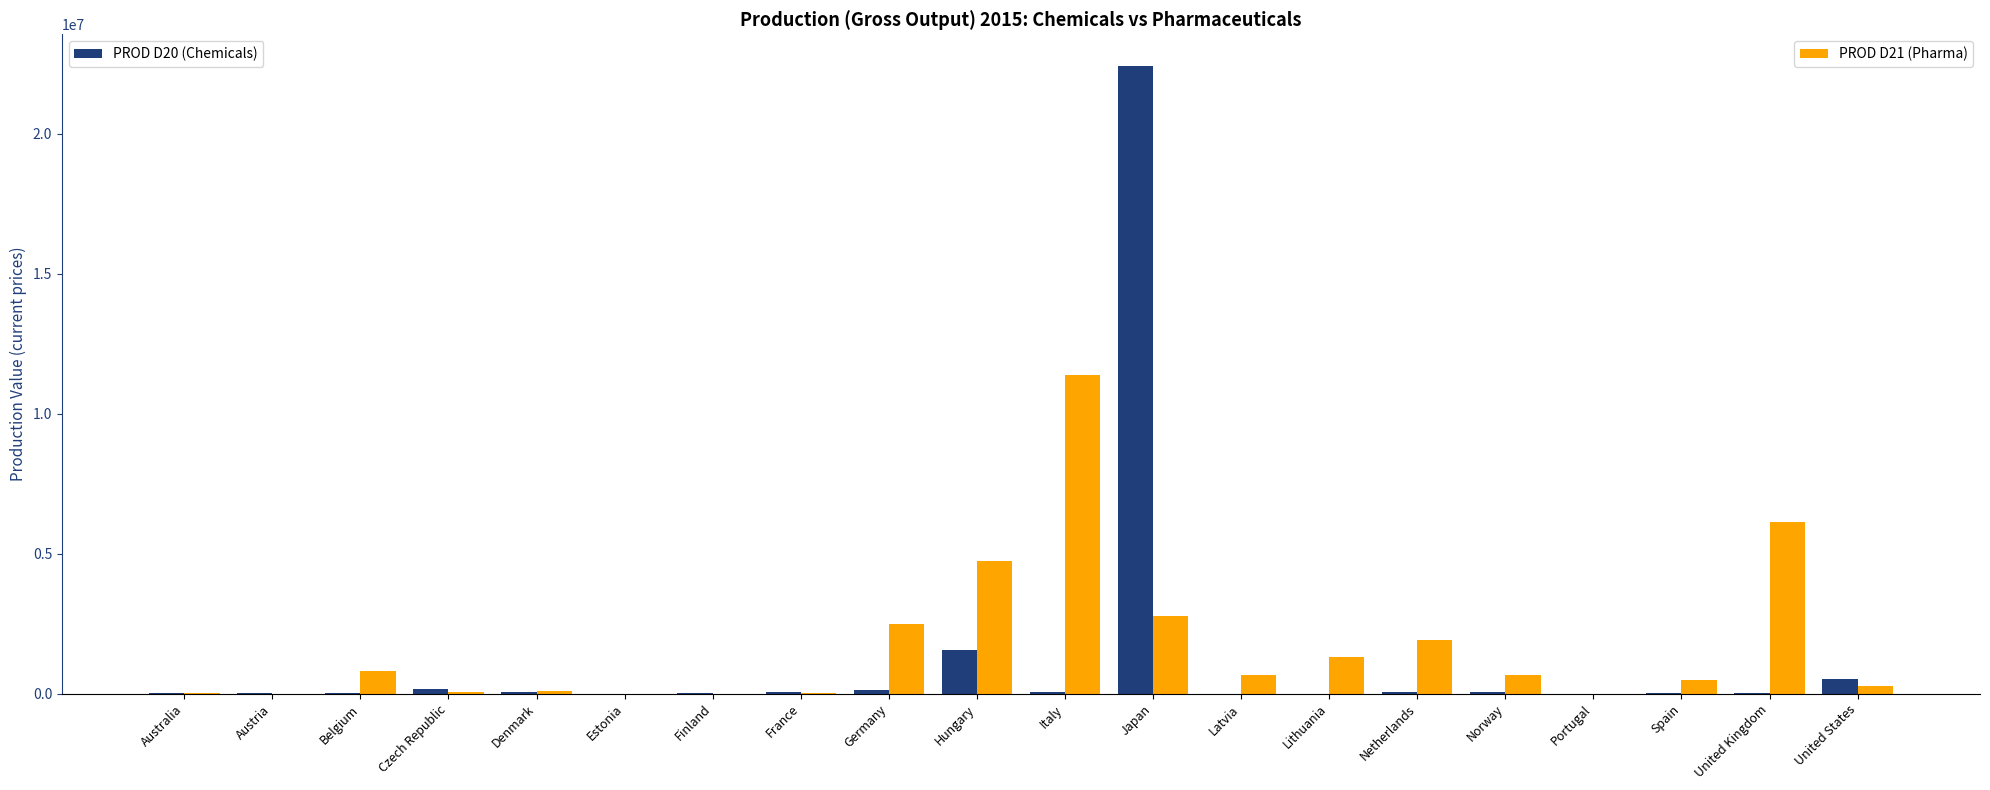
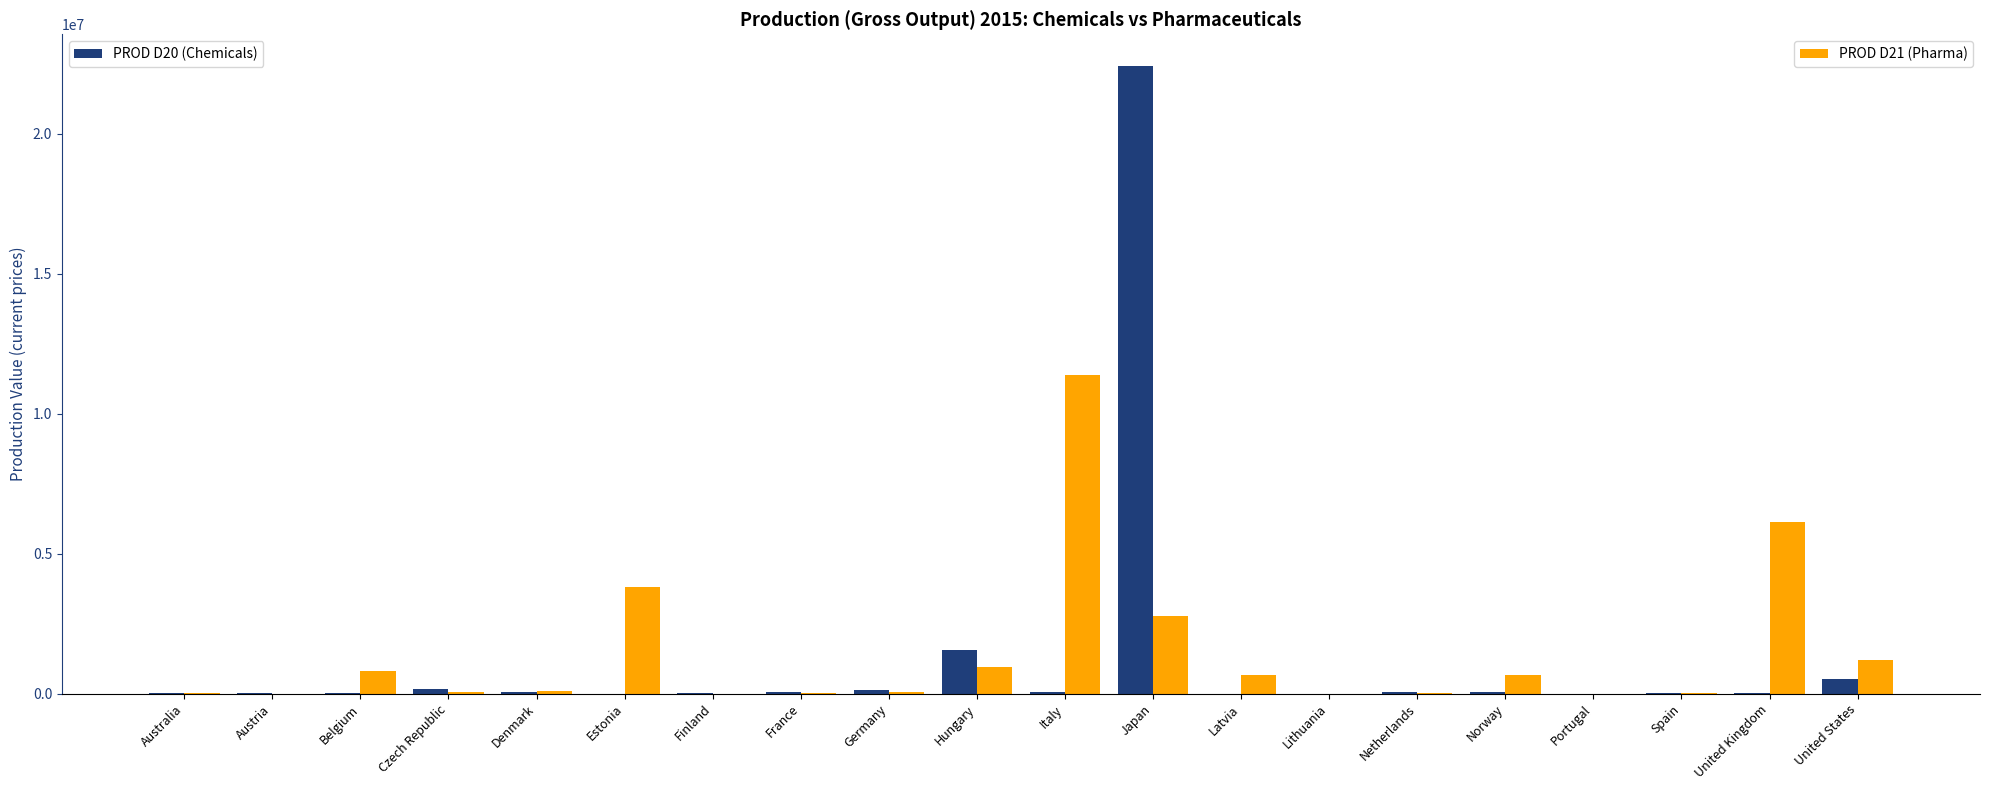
PROD D21 (Pharma), Estonia: 0 -> 3800000
PROD D21 (Pharma), Germany: 2500000 -> 0
PROD D21 (Pharma), Hungary: 4700000 -> 1000000
PROD D21 (Pharma), Lithuania: 1300000 -> 0
PROD D21 (Pharma), Netherlands: 1900000 -> 0
PROD D21 (Pharma), Spain: 500000 -> 0
PROD D21 (Pharma), United States: 300000 -> 1200000
